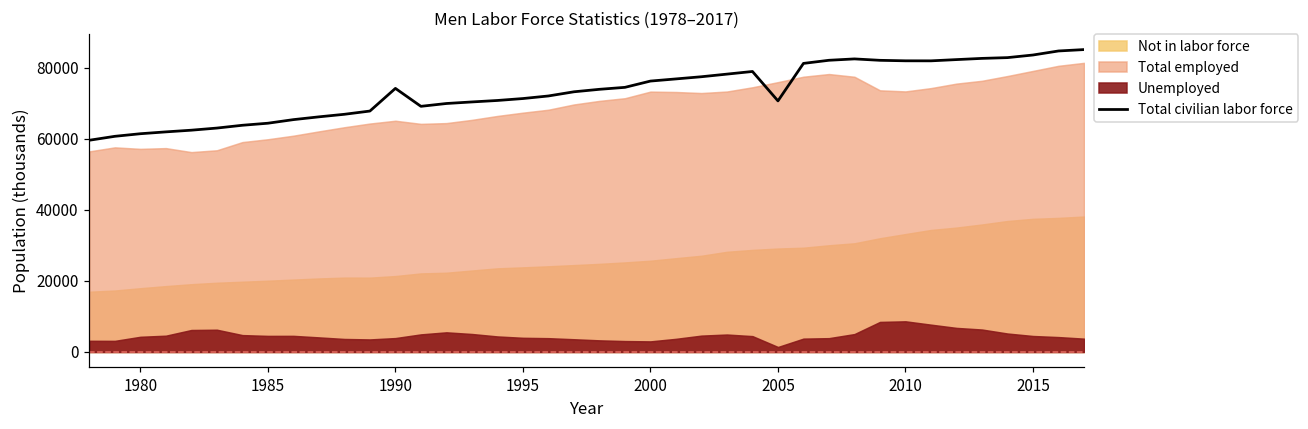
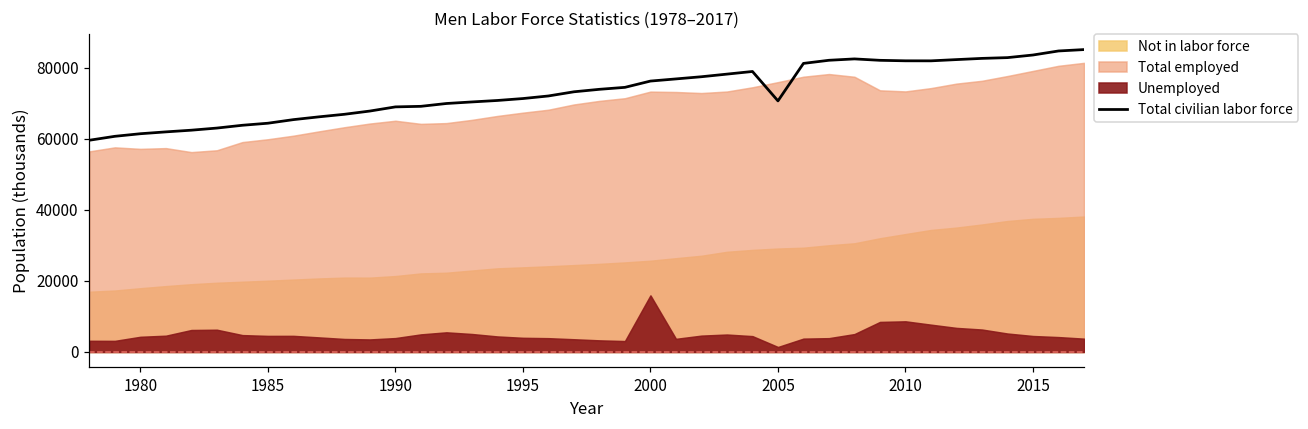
Total civilian labor force, 1990: 74000 -> 69000
Unemployed, 2000: 3000 -> 16000
